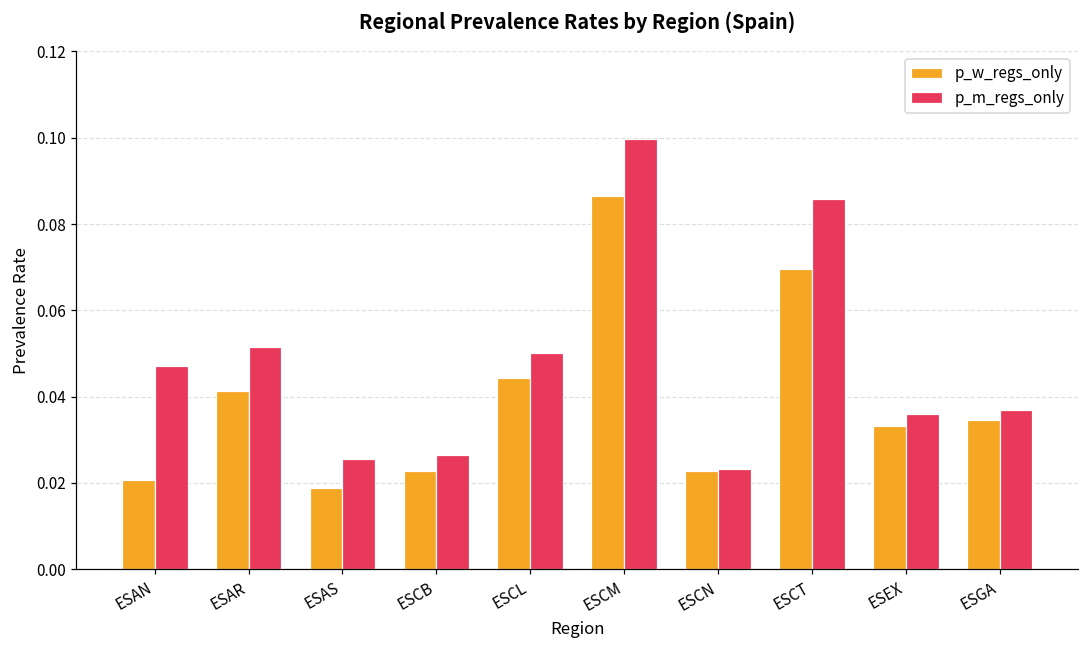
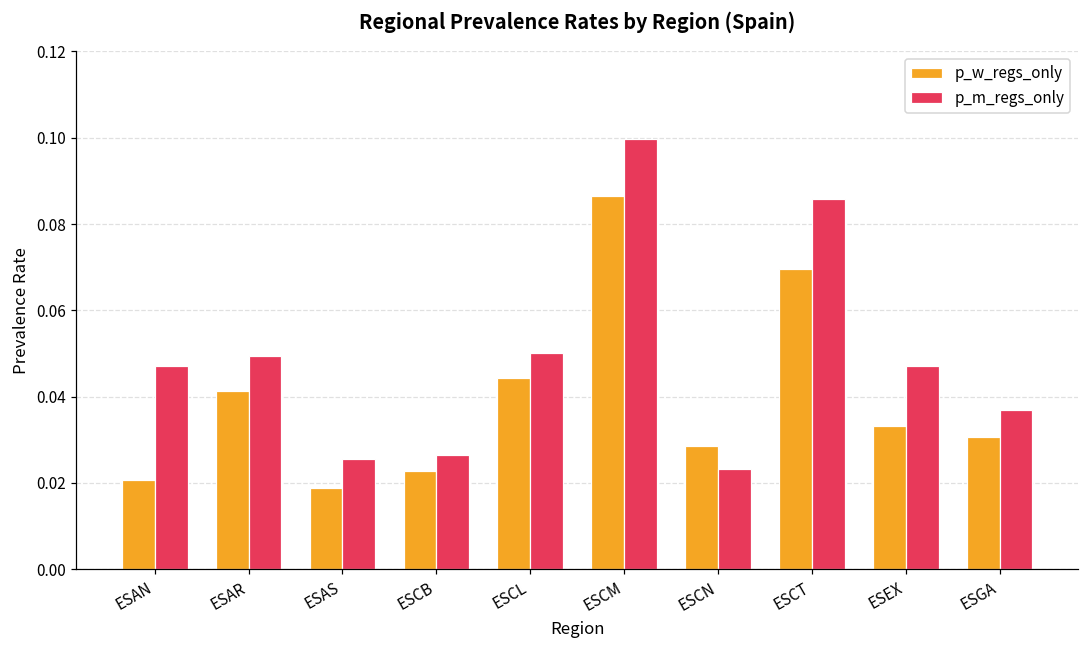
p_m_regs_only, ESAR: 0.051 -> 0.049
p_w_regs_only, ESCN: 0.023 -> 0.029
p_m_regs_only, ESEX: 0.036 -> 0.047
p_w_regs_only, ESGA: 0.035 -> 0.031
